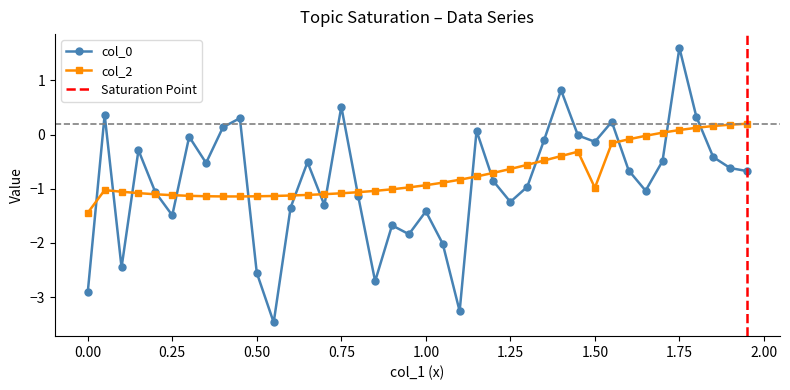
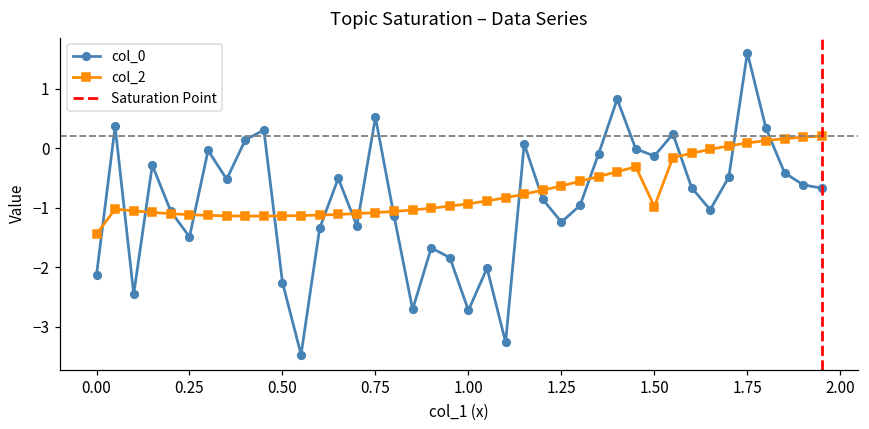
col_0, 0.00: -2.9 -> -2.1
col_0, 0.50: -2.6 -> -2.3
col_0, 1.00: -1.4 -> -2.7
